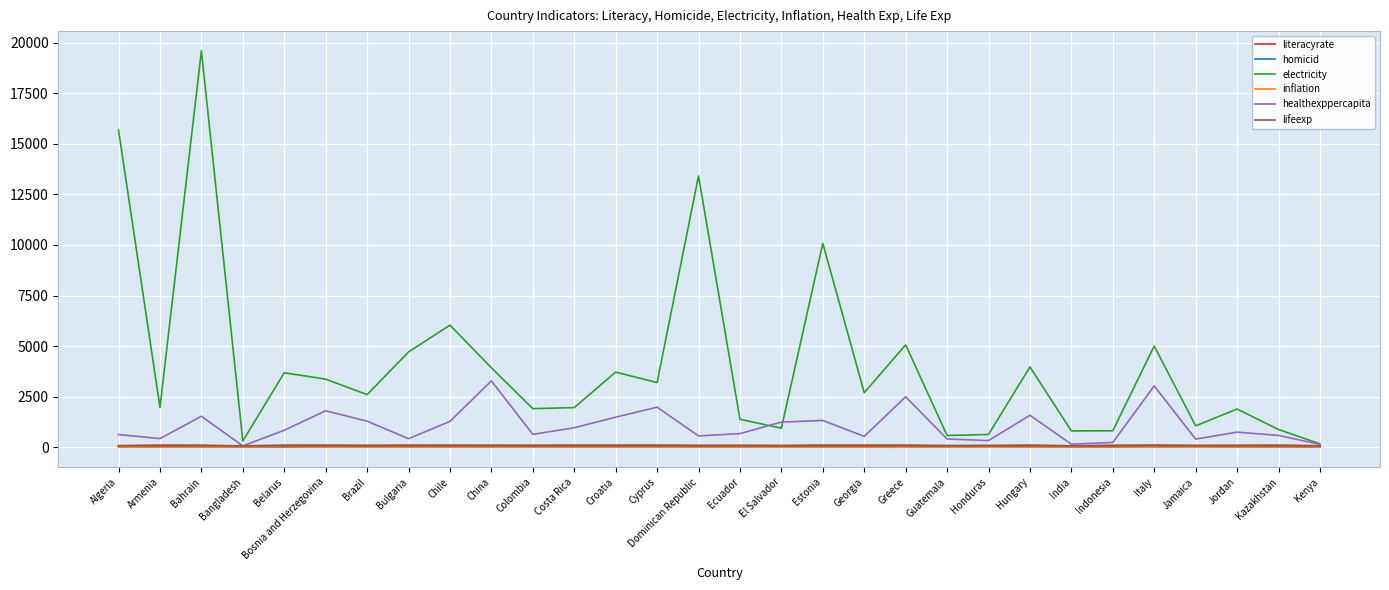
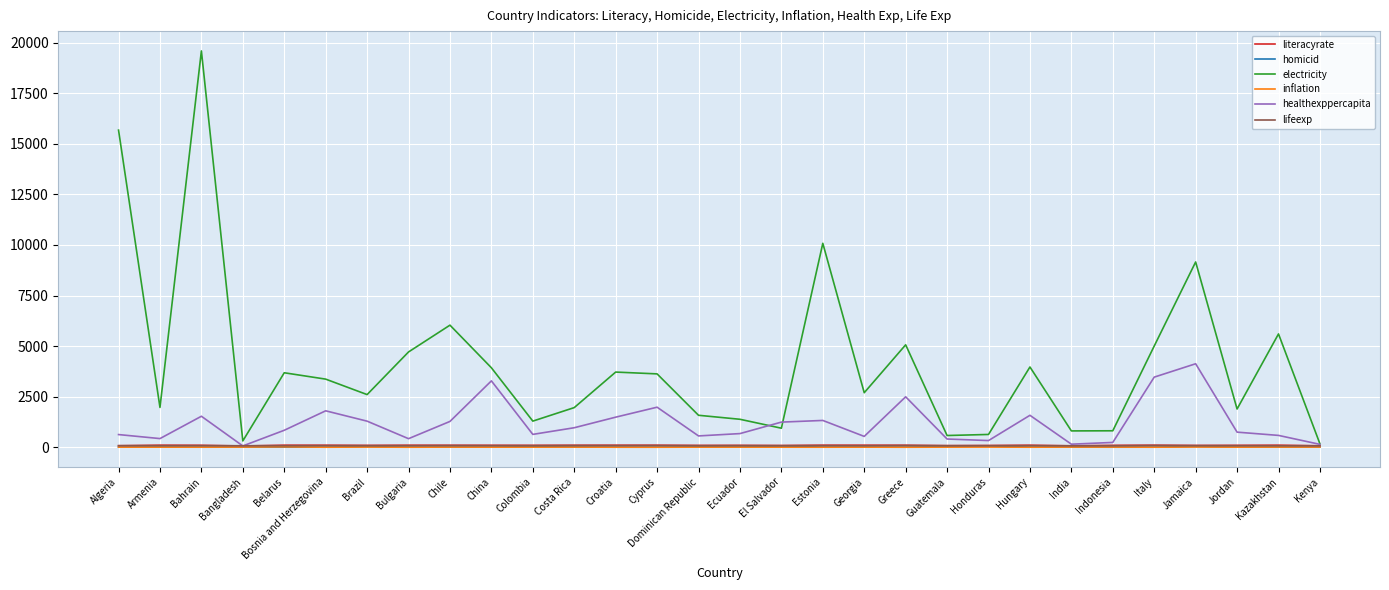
electricity, Colombia: 1900 -> 1300
electricity, Cyprus: 3200 -> 3600
electricity, Dominican Republic: 13400 -> 1600
healthexppercapita, Italy: 3000 -> 3500
electricity, Jamaica: 1100 -> 9200
healthexppercapita, Jamaica: 400 -> 4100
electricity, Kazakhstan: 900 -> 5600
